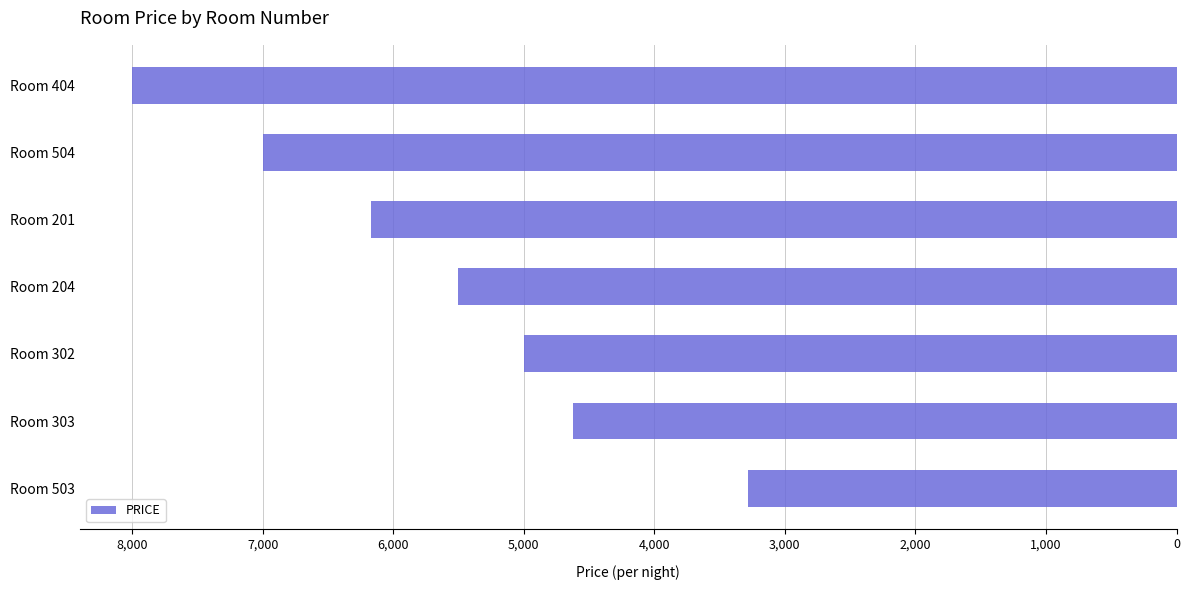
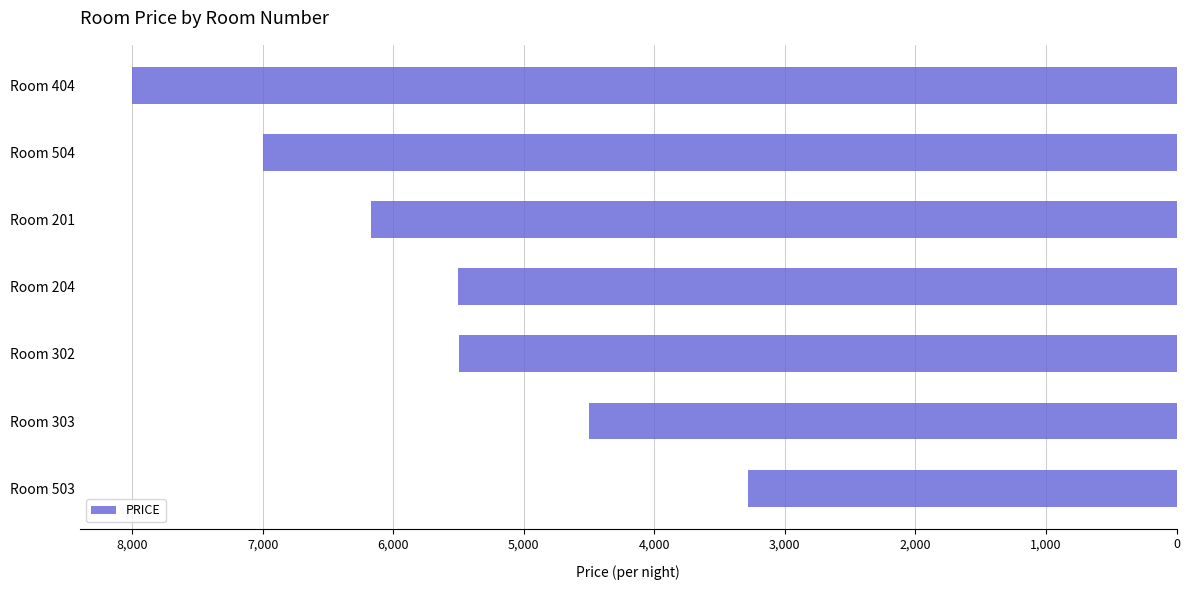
Room 302: 5,000 -> 5,500
Room 303: 4,620 -> 4,500
